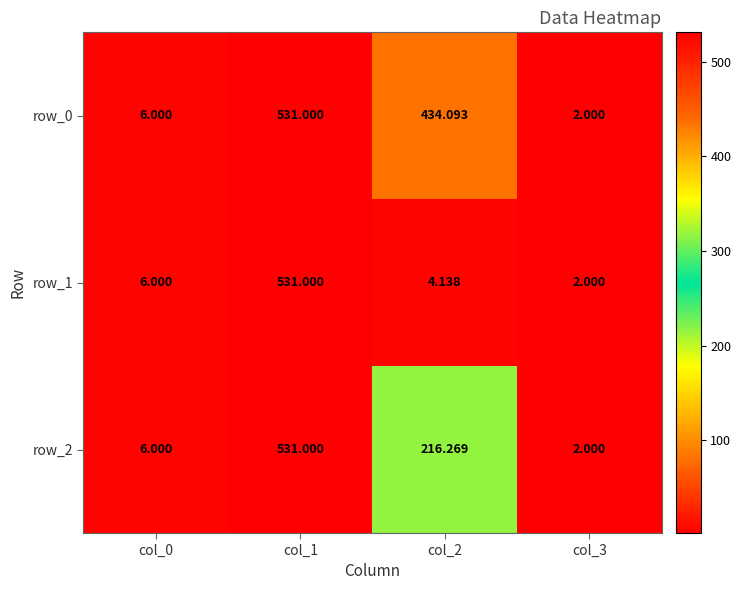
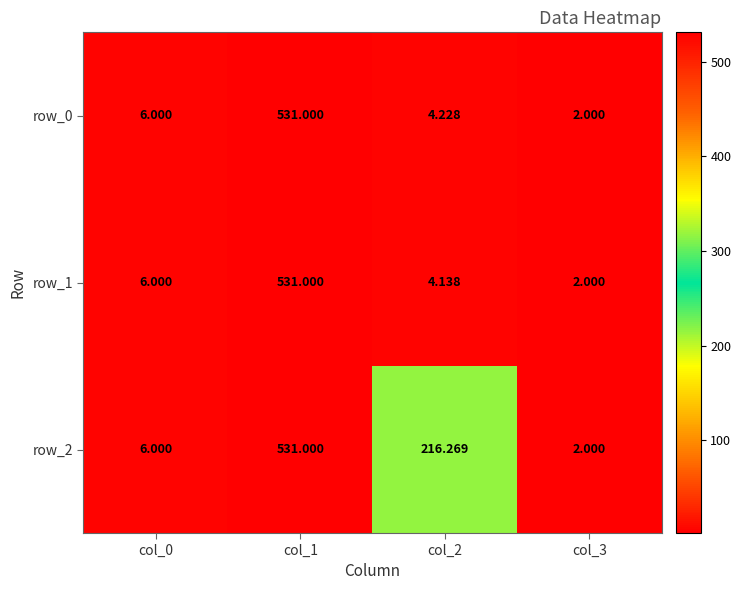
row_0, col_2: 434.093 -> 4.228
